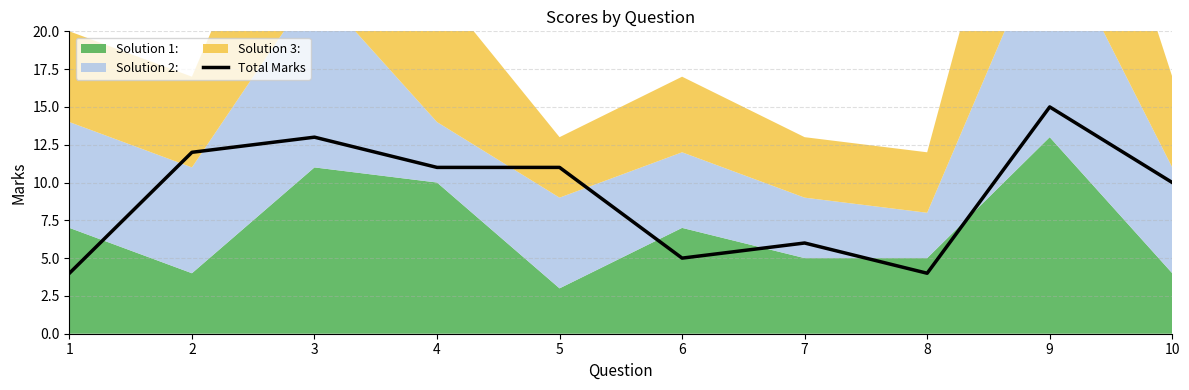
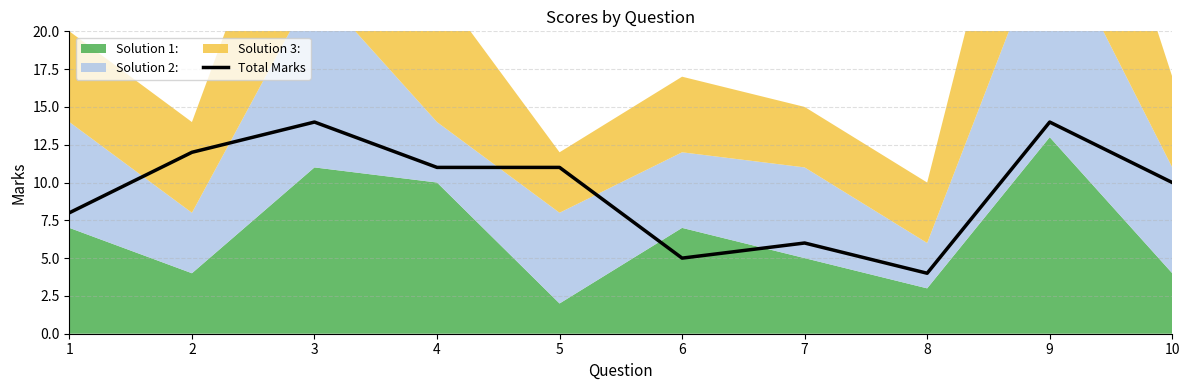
Total Marks, 1: 4 -> 8
Solution 2:, 2: 7 -> 4
Total Marks, 3: 13 -> 14
Solution 1:, 5: 3 -> 2
Solution 2:, 7: 4 -> 6
Solution 1:, 8: 5 -> 3
Total Marks, 9: 15 -> 14
